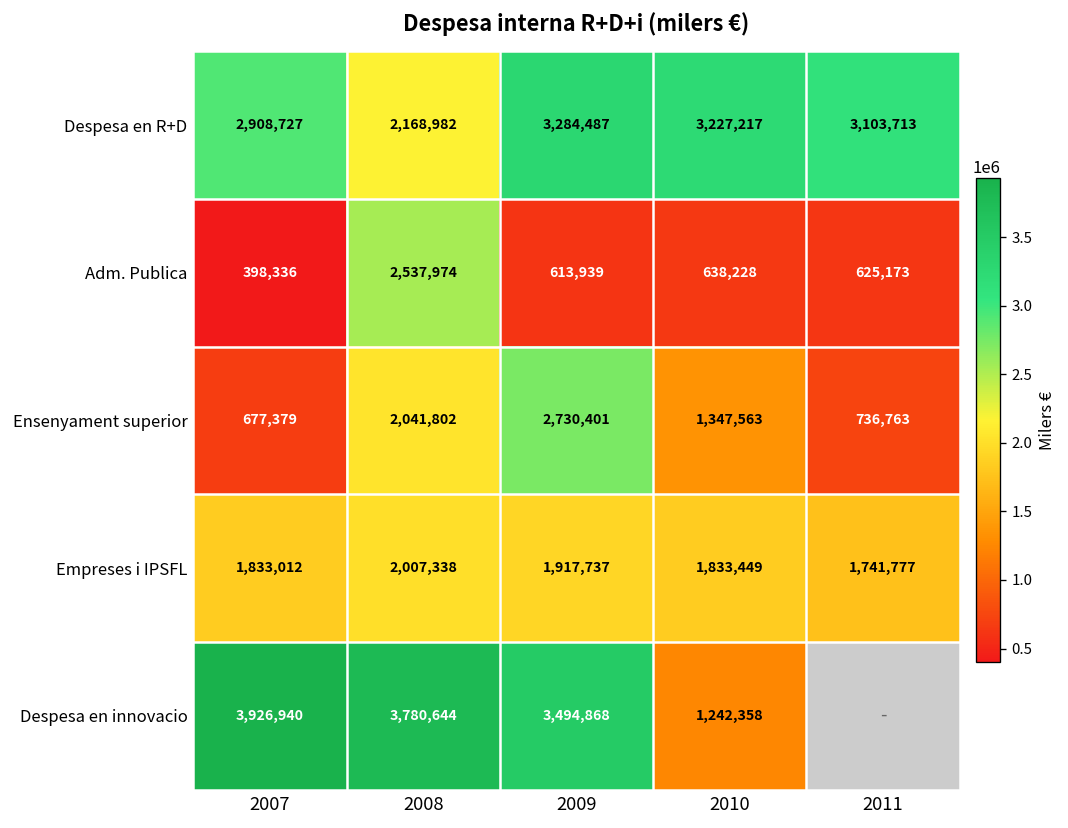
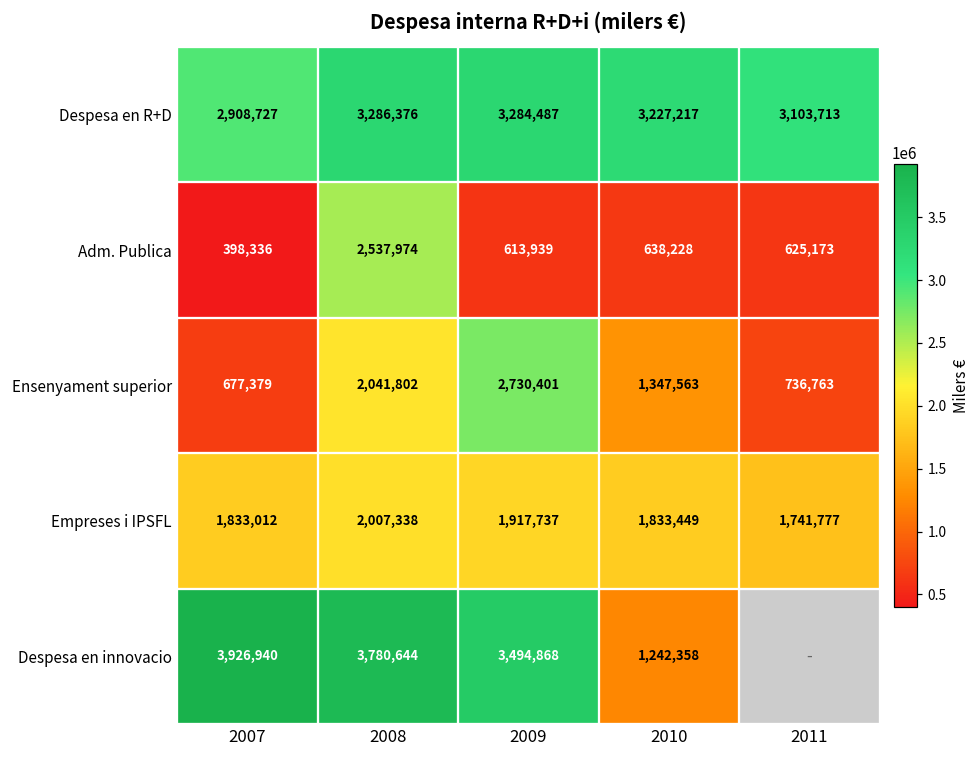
Despesa en R+D, 2008: 2,168,982 -> 3,286,376
